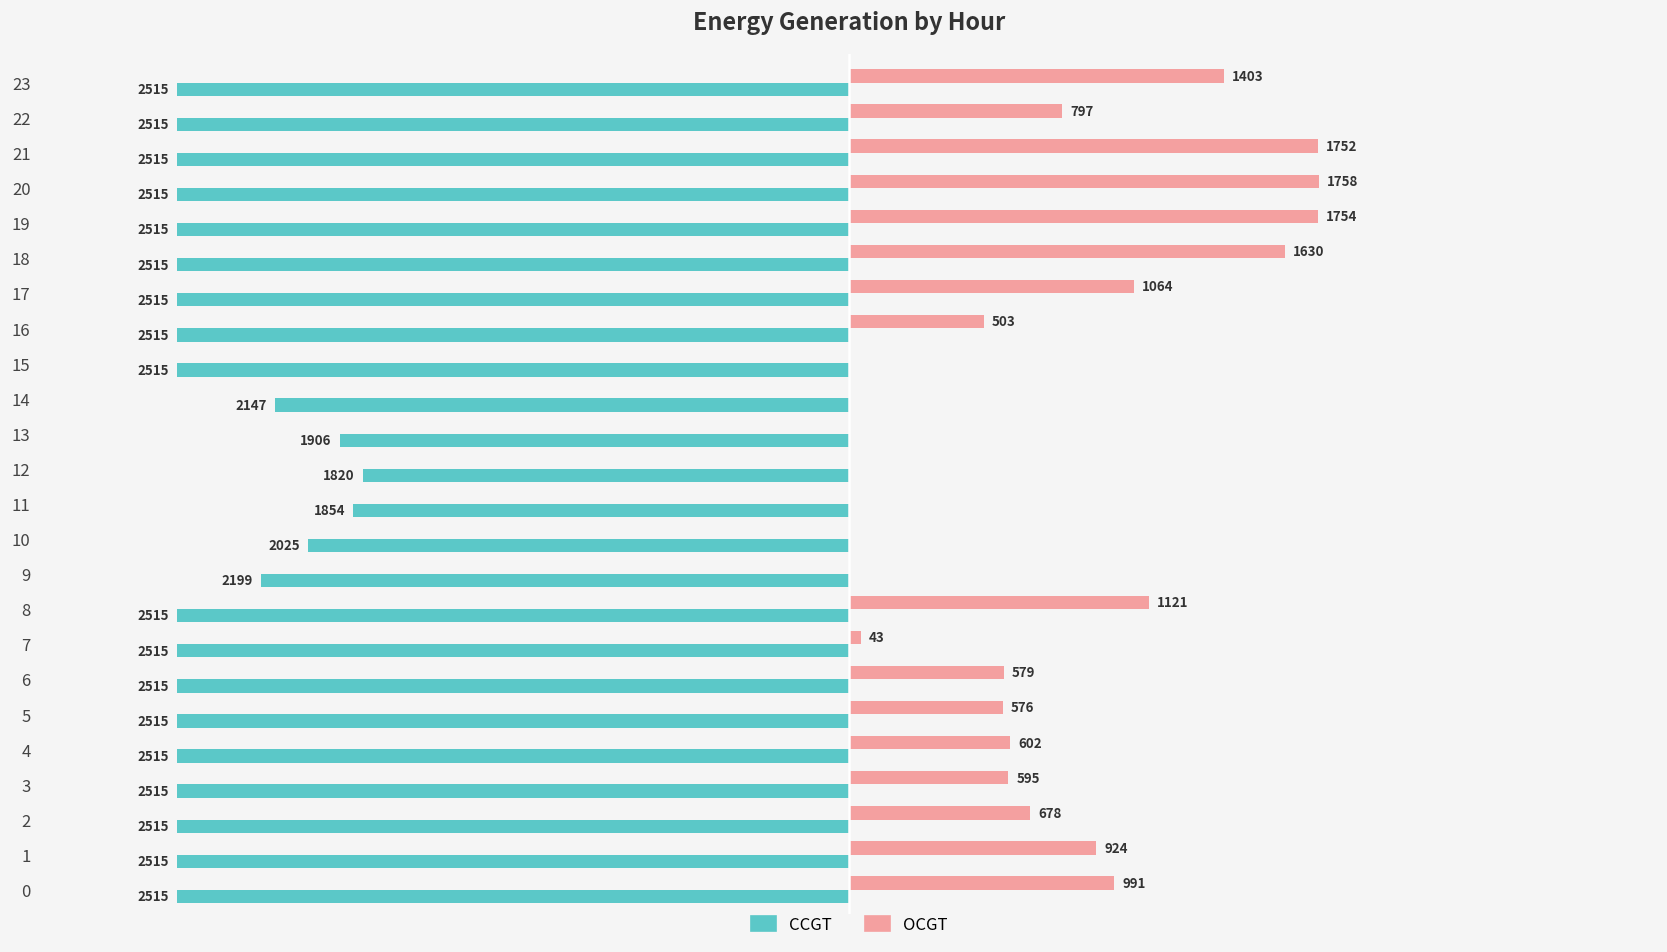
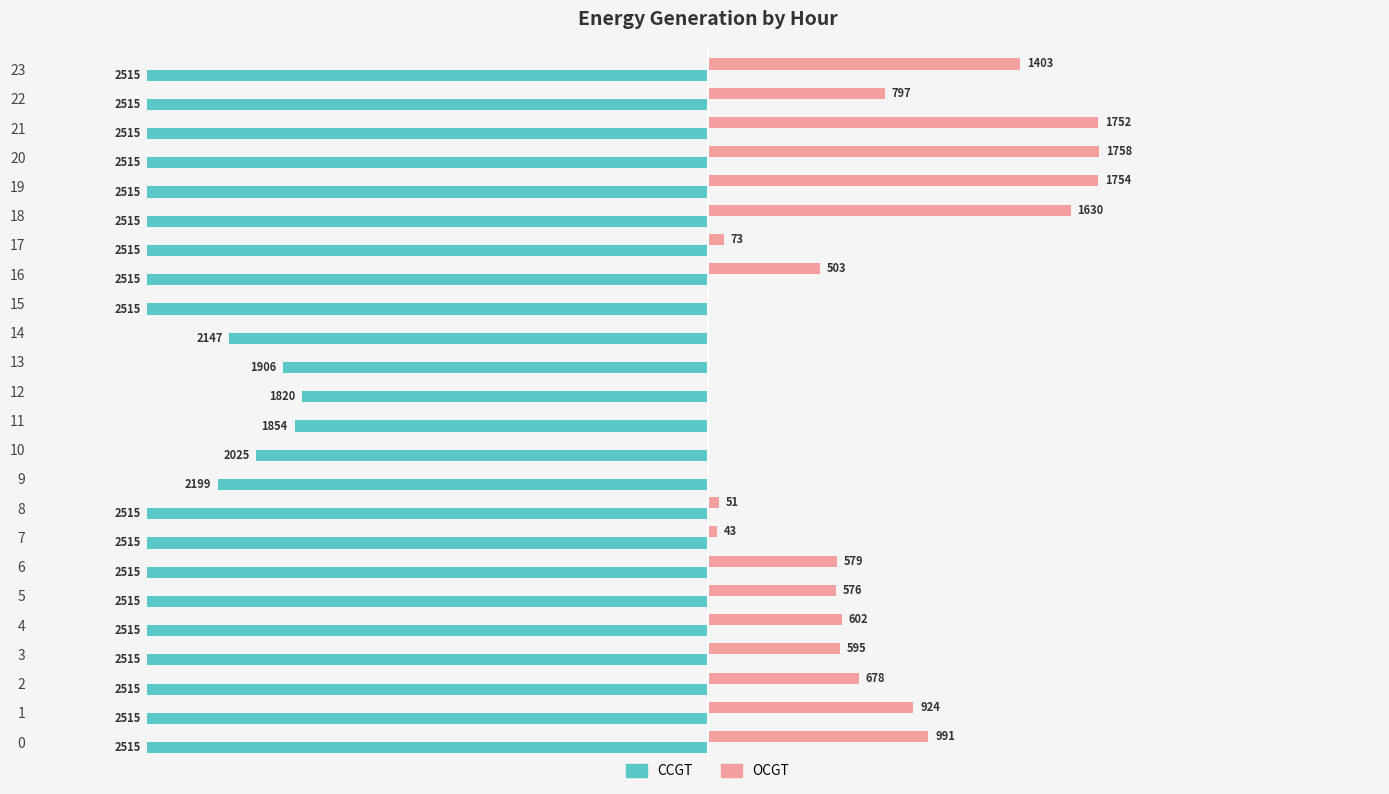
OCGT, 17: 1064 -> 73
OCGT, 8: 1121 -> 51
